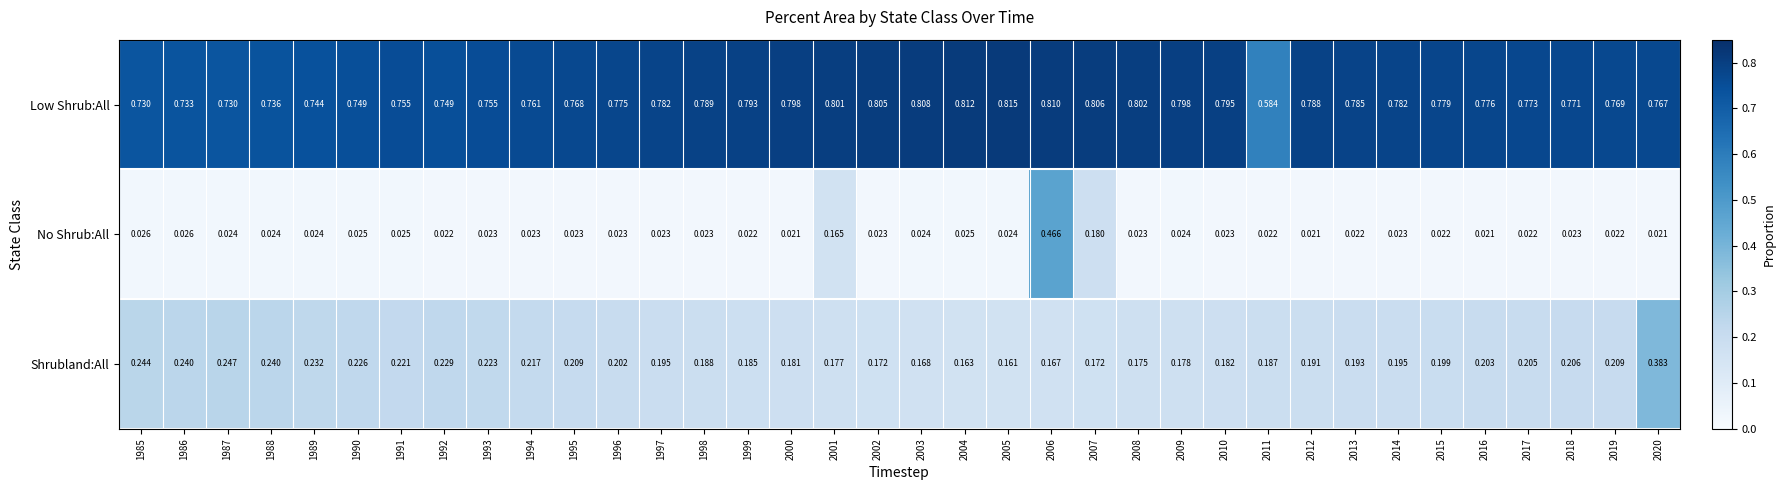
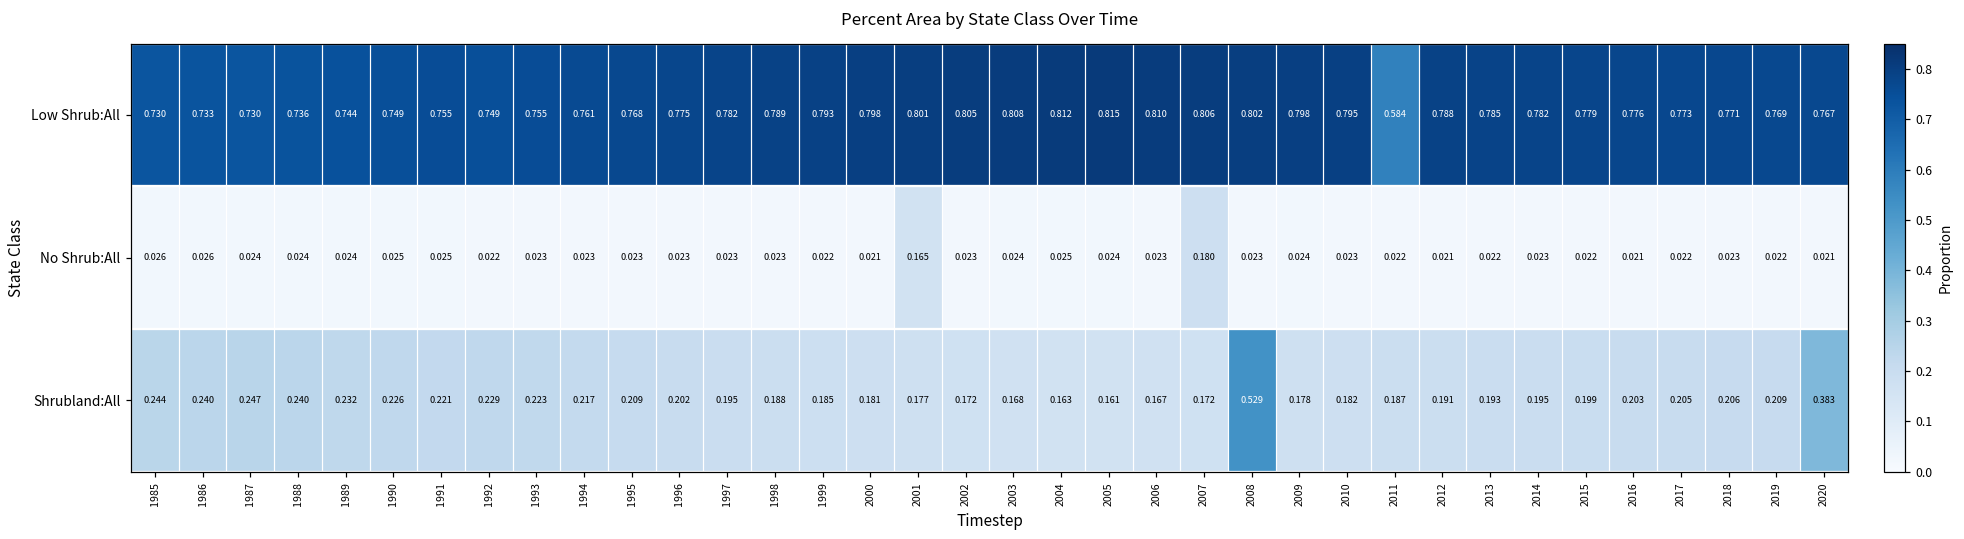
No Shrub:All, 2006: 0.466 -> 0.023
Shrubland:All, 2008: 0.175 -> 0.529
